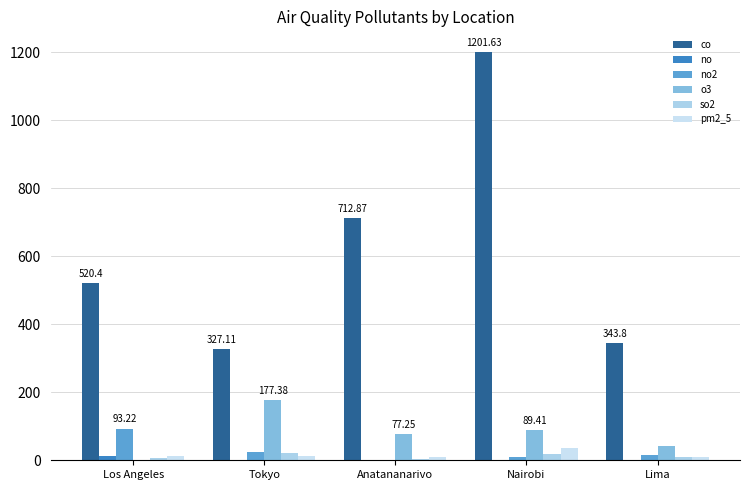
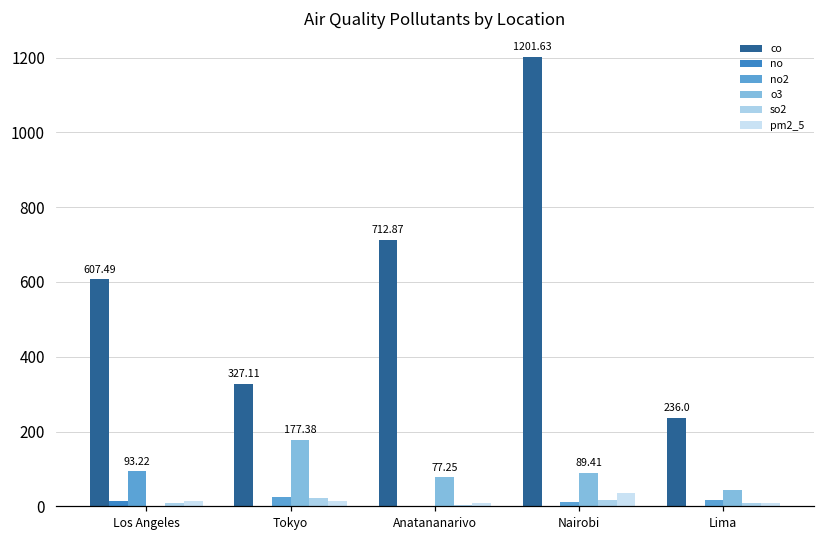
co, Los Angeles: 520.4 -> 607.49
co, Lima: 343.8 -> 236.0
